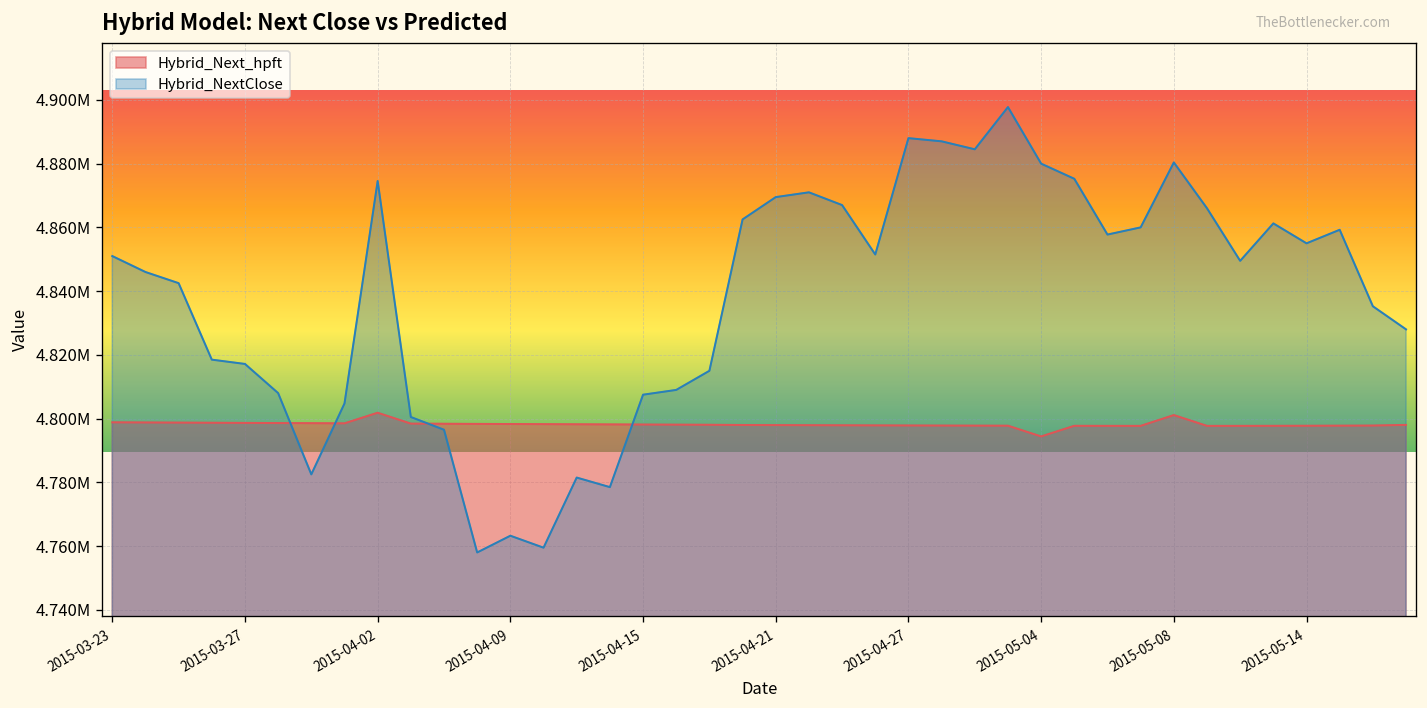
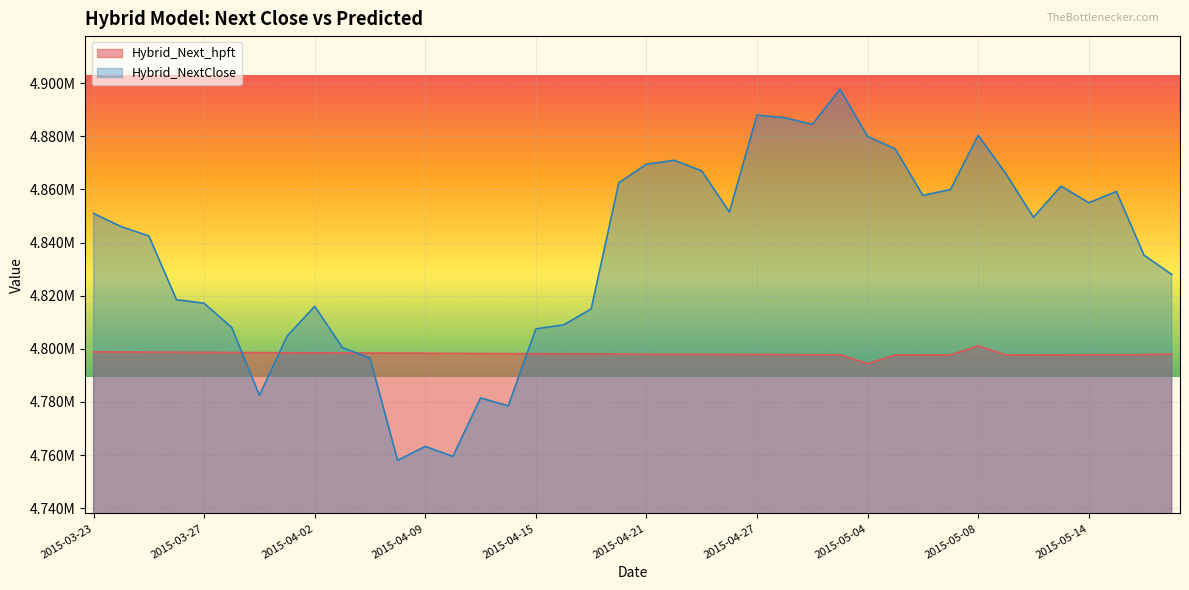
Hybrid_Next_hpft, 2015-04-02: 4802000 -> 4798000
Hybrid_NextClose, 2015-04-02: 4875000 -> 4816000
